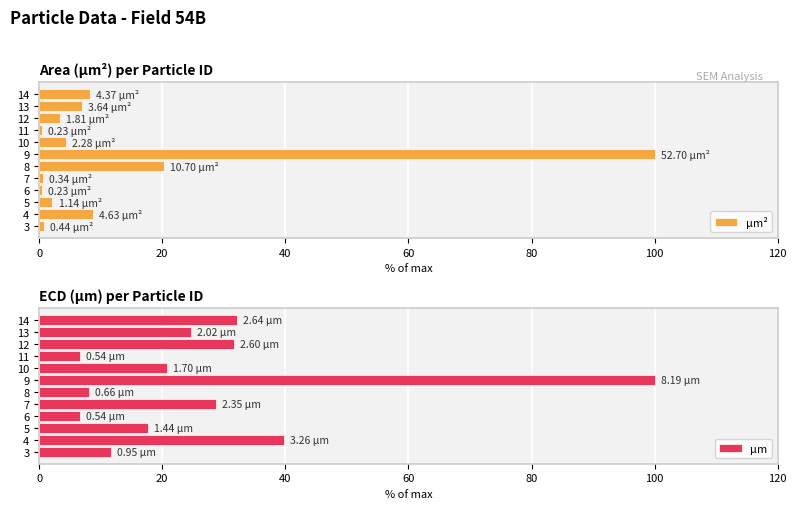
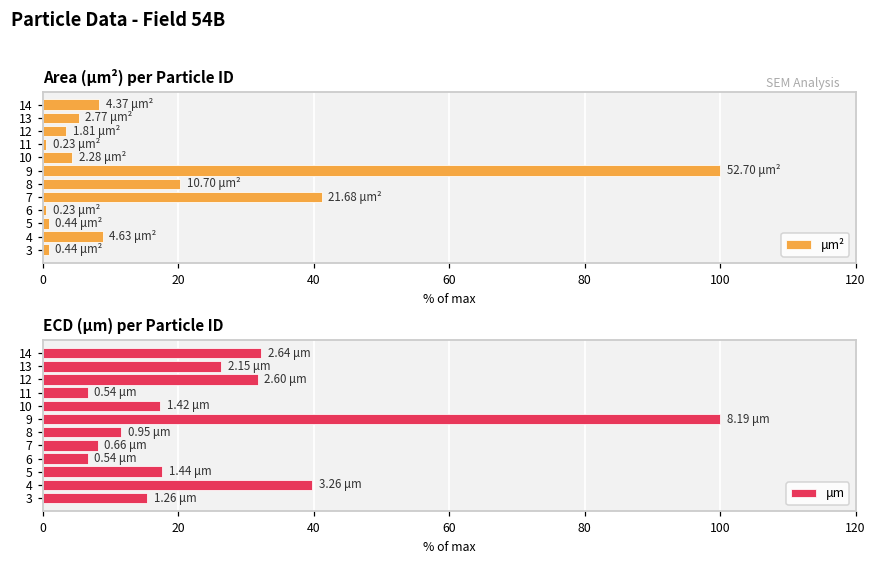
Area (μm²) per Particle ID, 13: 3.64 -> 2.77
Area (μm²) per Particle ID, 7: 0.34 -> 21.68
Area (μm²) per Particle ID, 5: 1.14 -> 0.44
ECD (μm) per Particle ID, 13: 2.02 -> 2.15
ECD (μm) per Particle ID, 10: 1.70 -> 1.42
ECD (μm) per Particle ID, 8: 0.66 -> 0.95
ECD (μm) per Particle ID, 7: 2.35 -> 0.66
ECD (μm) per Particle ID, 3: 0.95 -> 1.26
